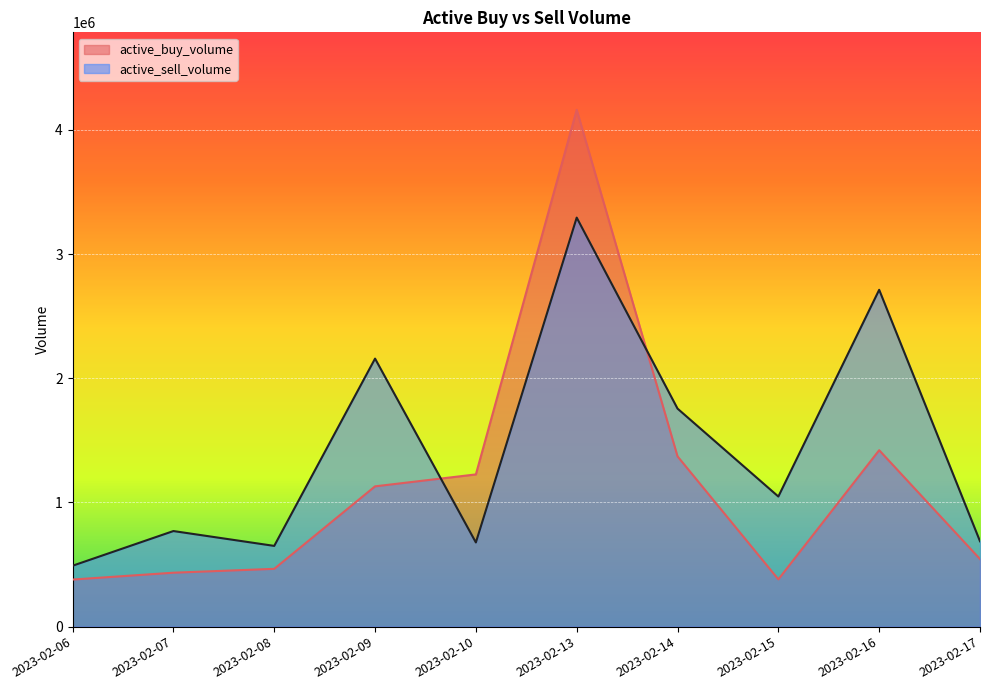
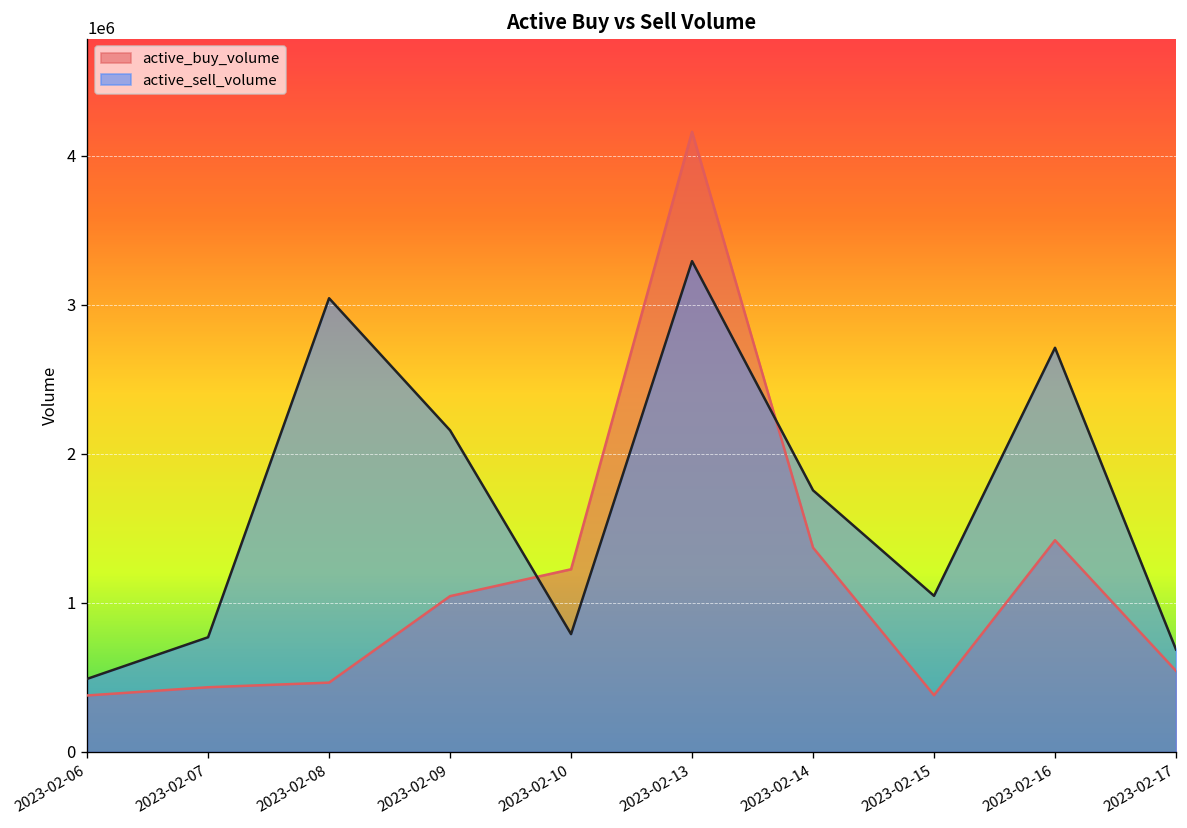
active_sell_volume, 2023-02-08: 650000 -> 3040000
active_buy_volume, 2023-02-09: 1130000 -> 1050000
active_sell_volume, 2023-02-10: 680000 -> 790000
